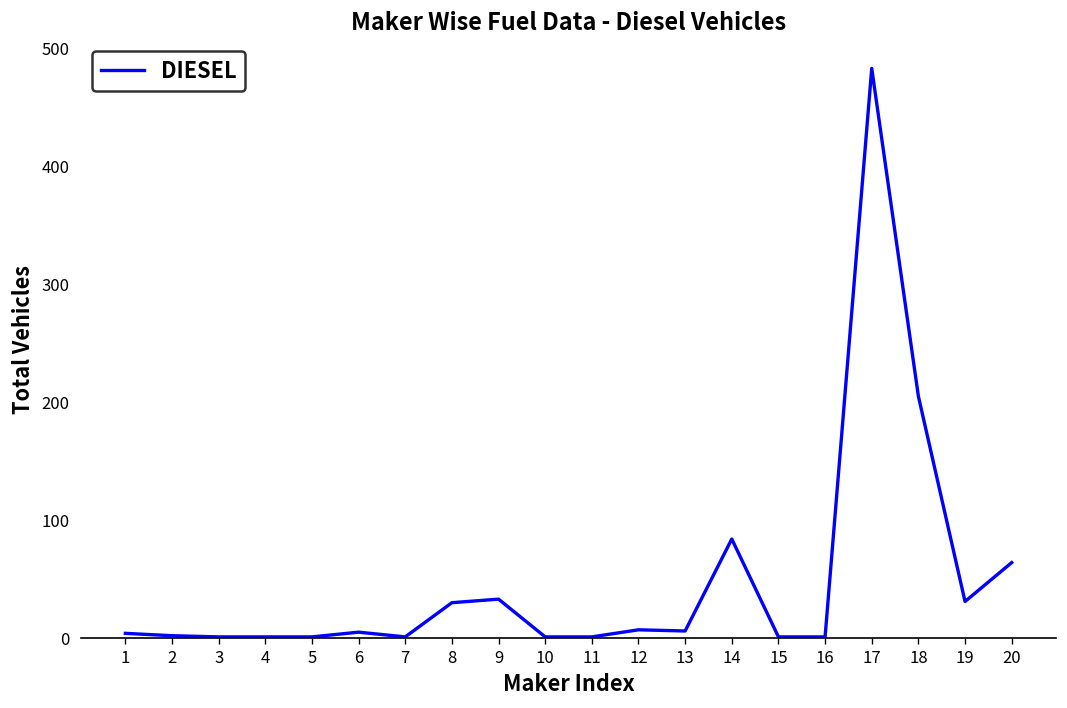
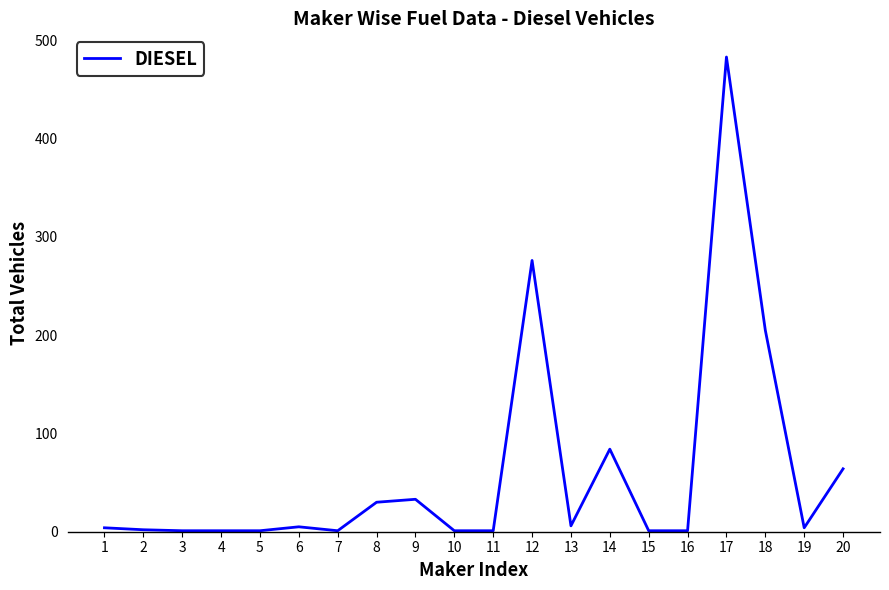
12: 10 -> 280
19: 30 -> 0
